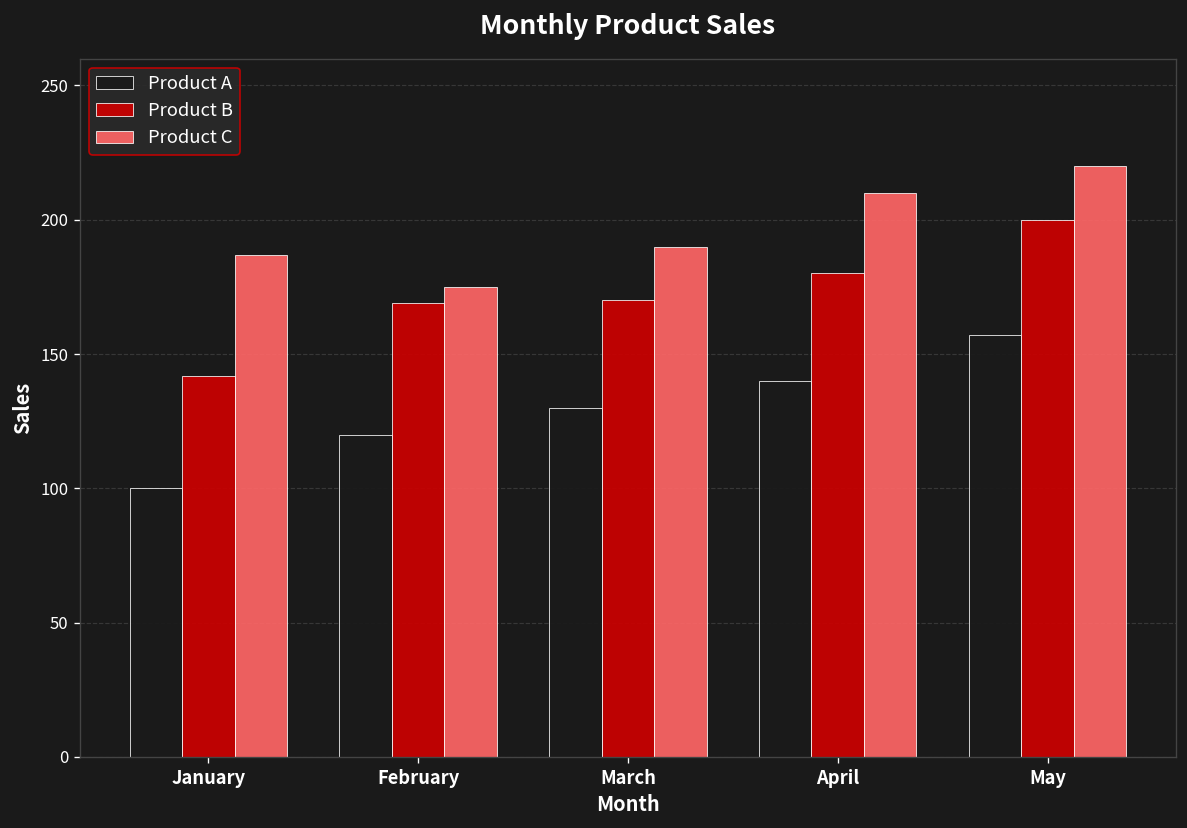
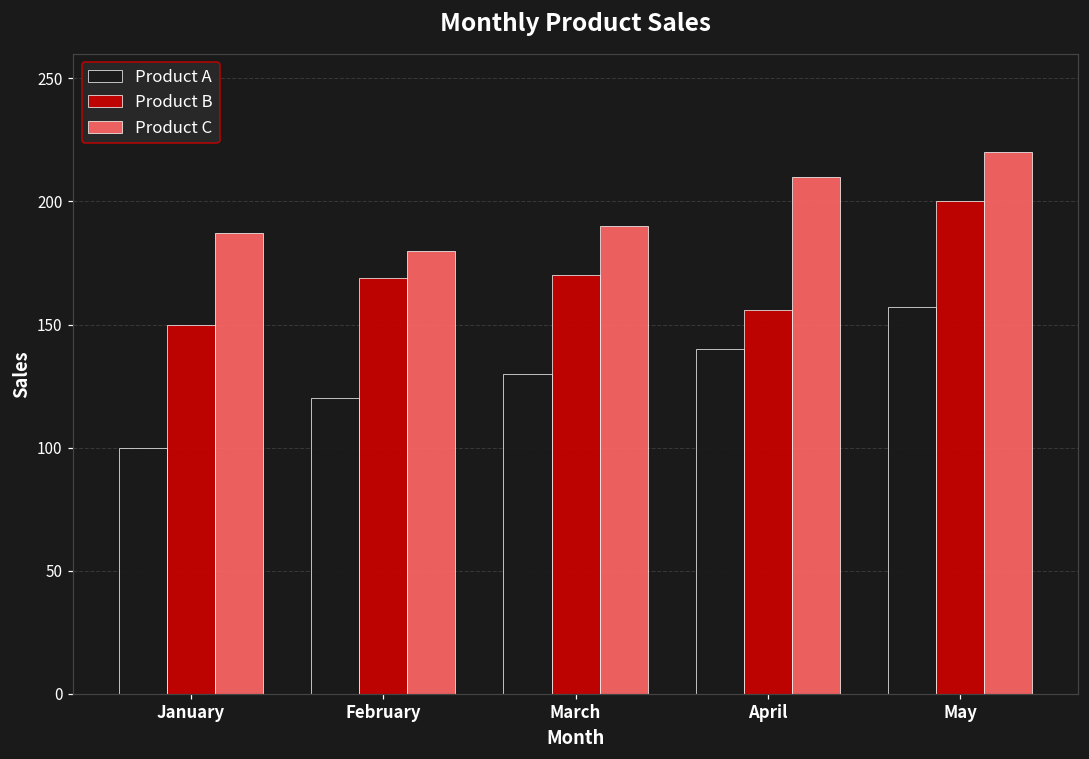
Product B, January: 142 -> 150
Product C, February: 175 -> 180
Product B, April: 180 -> 156
